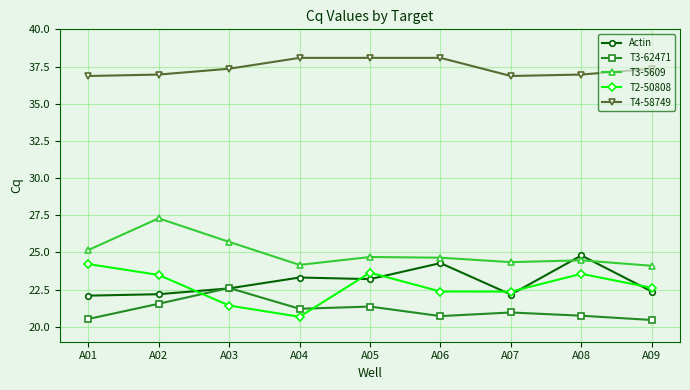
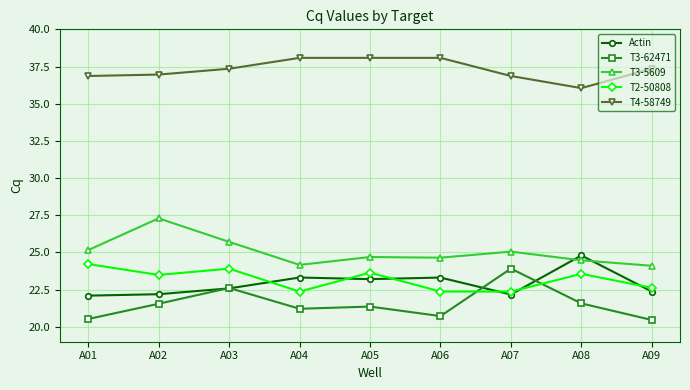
T2-50808, A03: 21.4 -> 23.9
T2-50808, A04: 20.7 -> 22.4
Actin, A06: 24.3 -> 23.3
T3-62471, A07: 21.0 -> 23.9
T3-5609, A07: 24.3 -> 25.1
T3-62471, A08: 20.7 -> 21.6
T4-58749, A08: 37.0 -> 36.0
